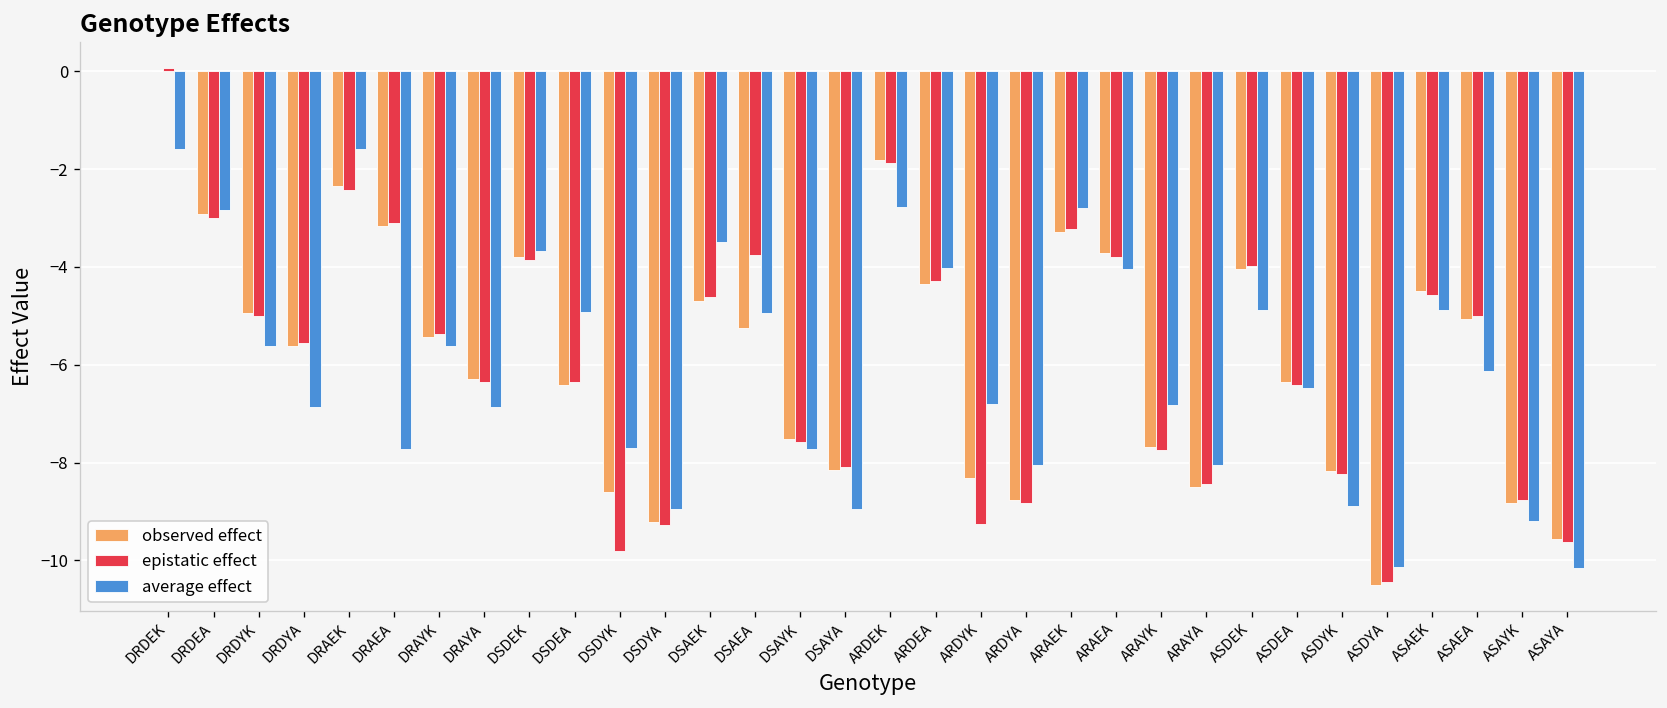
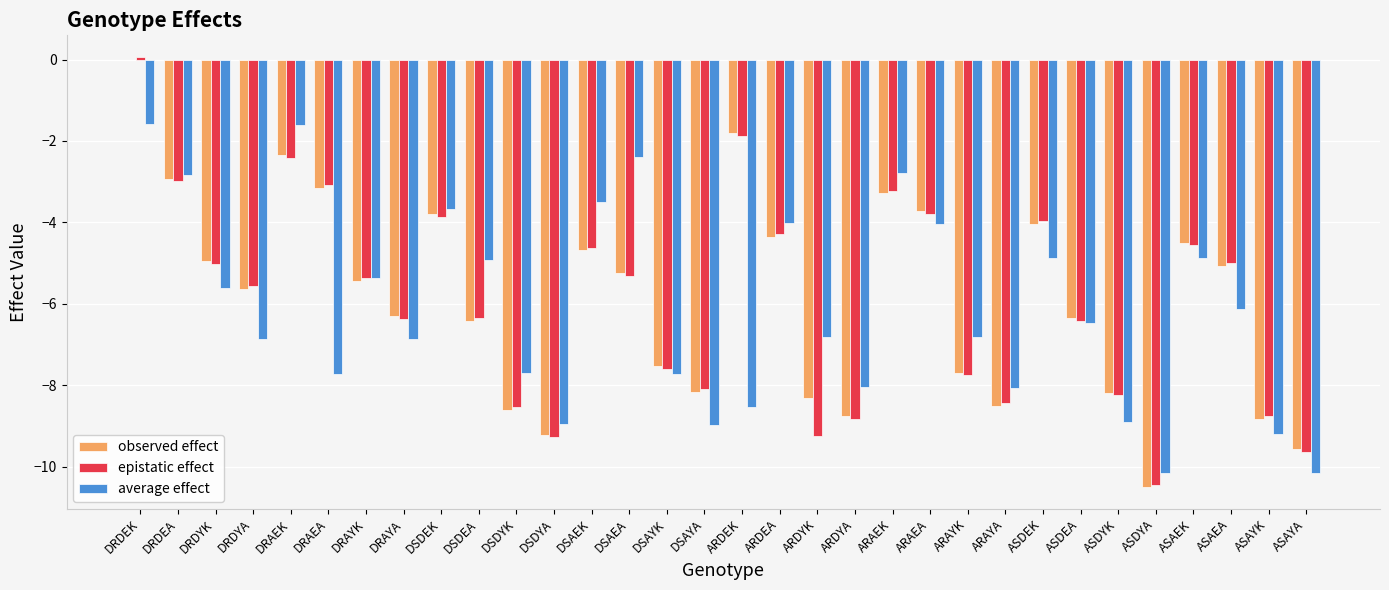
average effect, DRAYK: -5.6 -> -5.4
epistatic effect, DSDYK: -9.8 -> -8.5
epistatic effect, DSAEA: -3.7 -> -5.3
average effect, DSAEA: -4.9 -> -2.4
average effect, ARDEK: -2.8 -> -8.5
